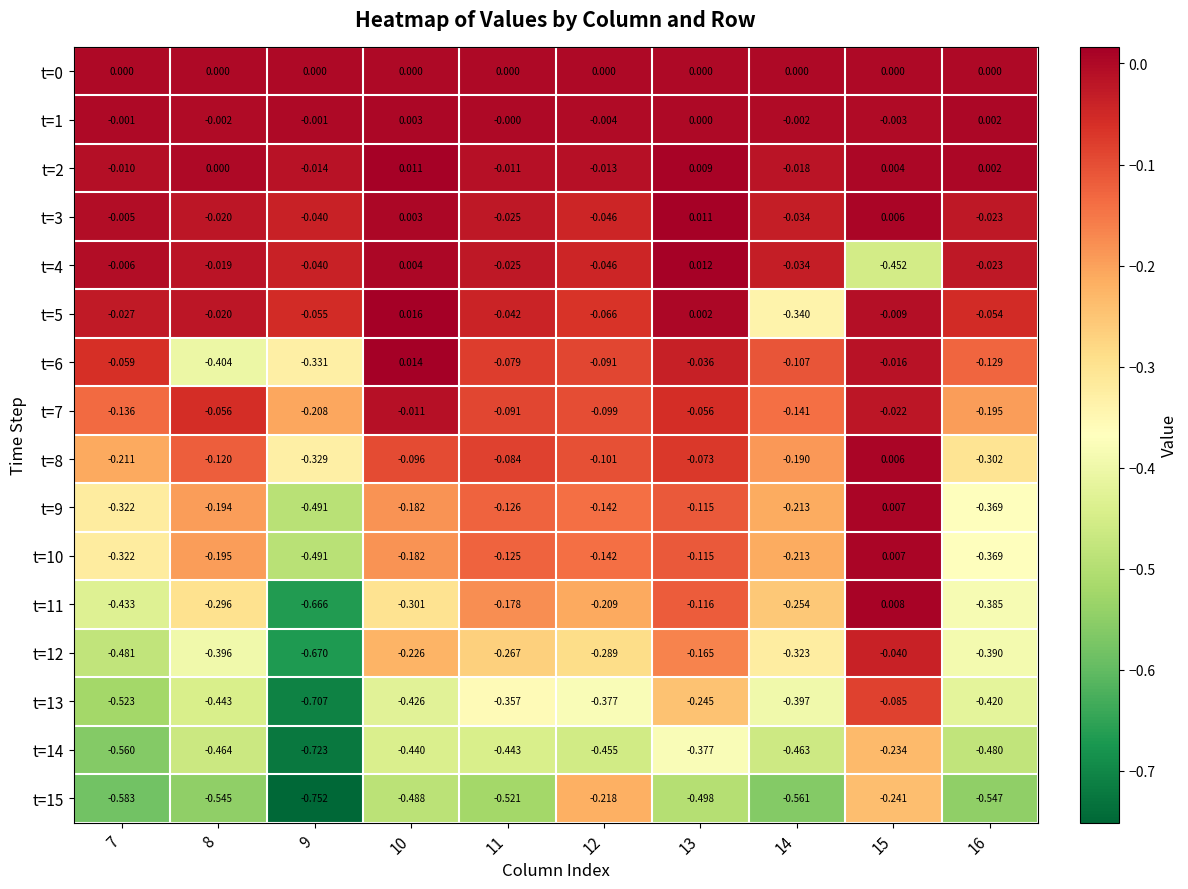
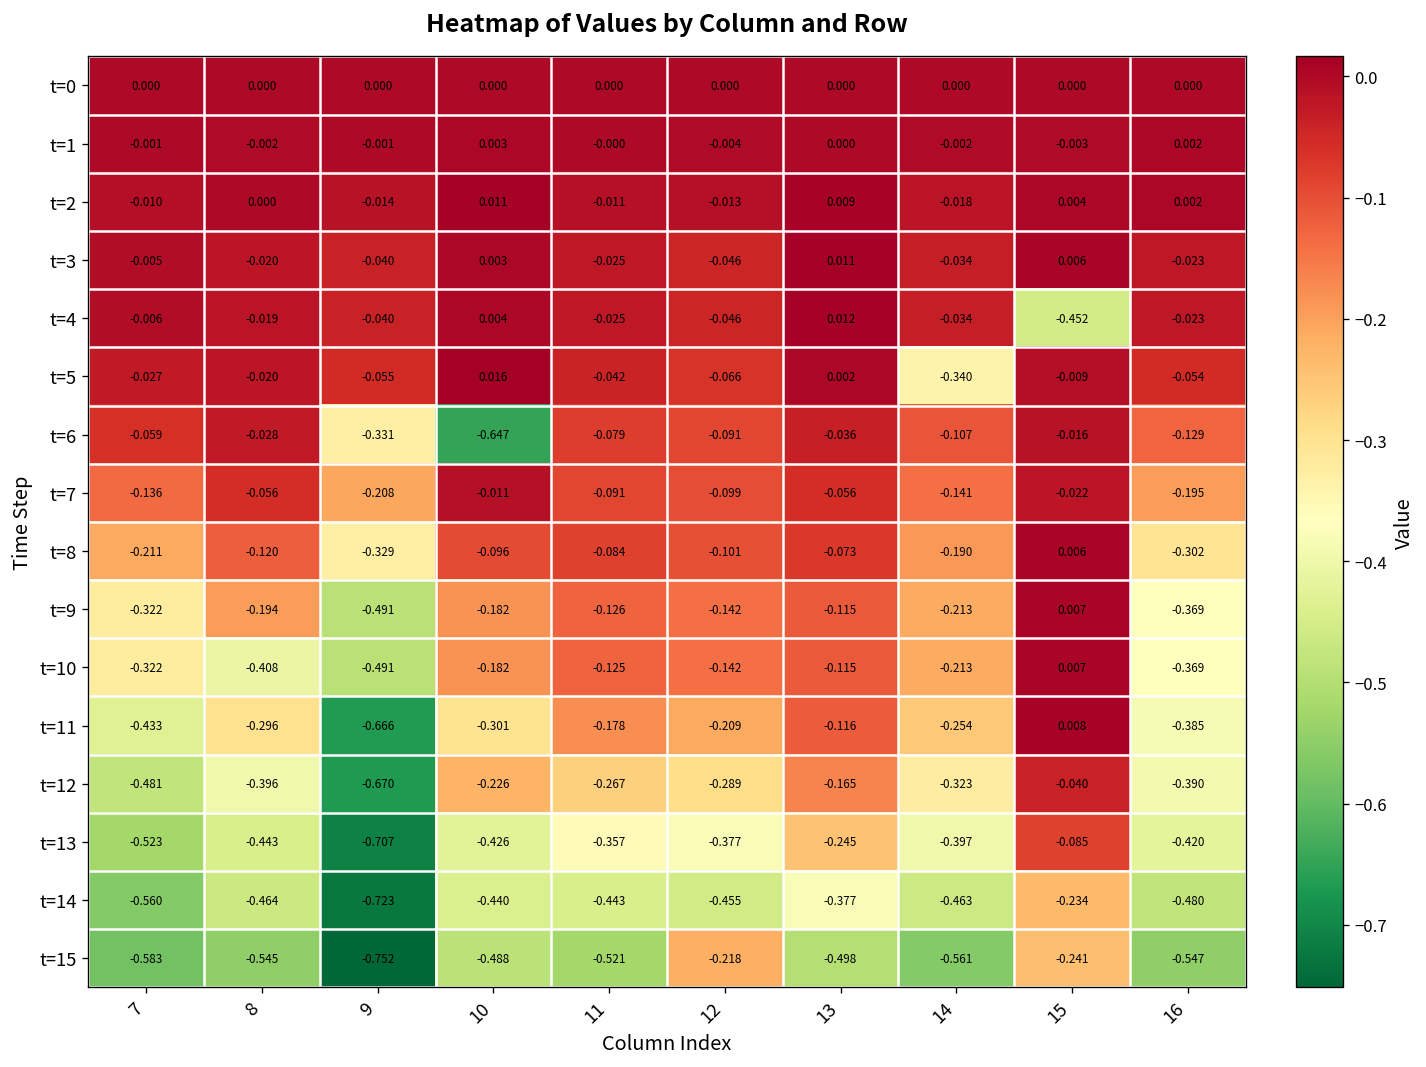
t=6, 8: -0.404 -> -0.028
t=6, 10: 0.014 -> -0.647
t=10, 8: -0.195 -> -0.408
